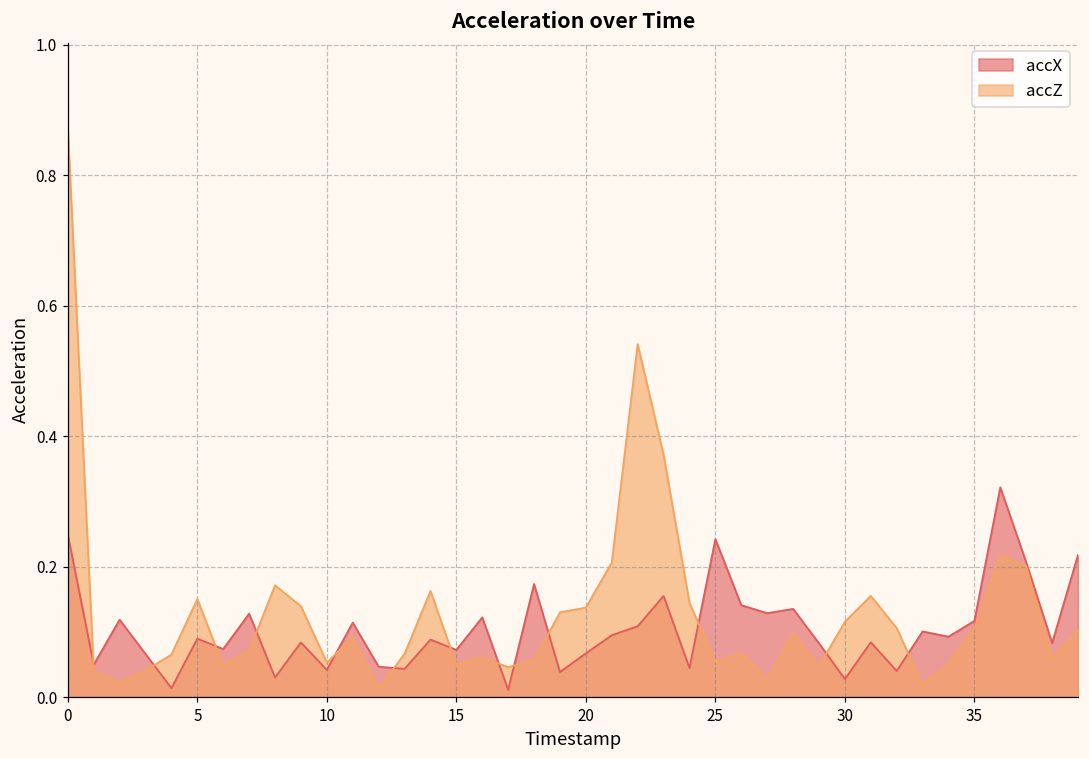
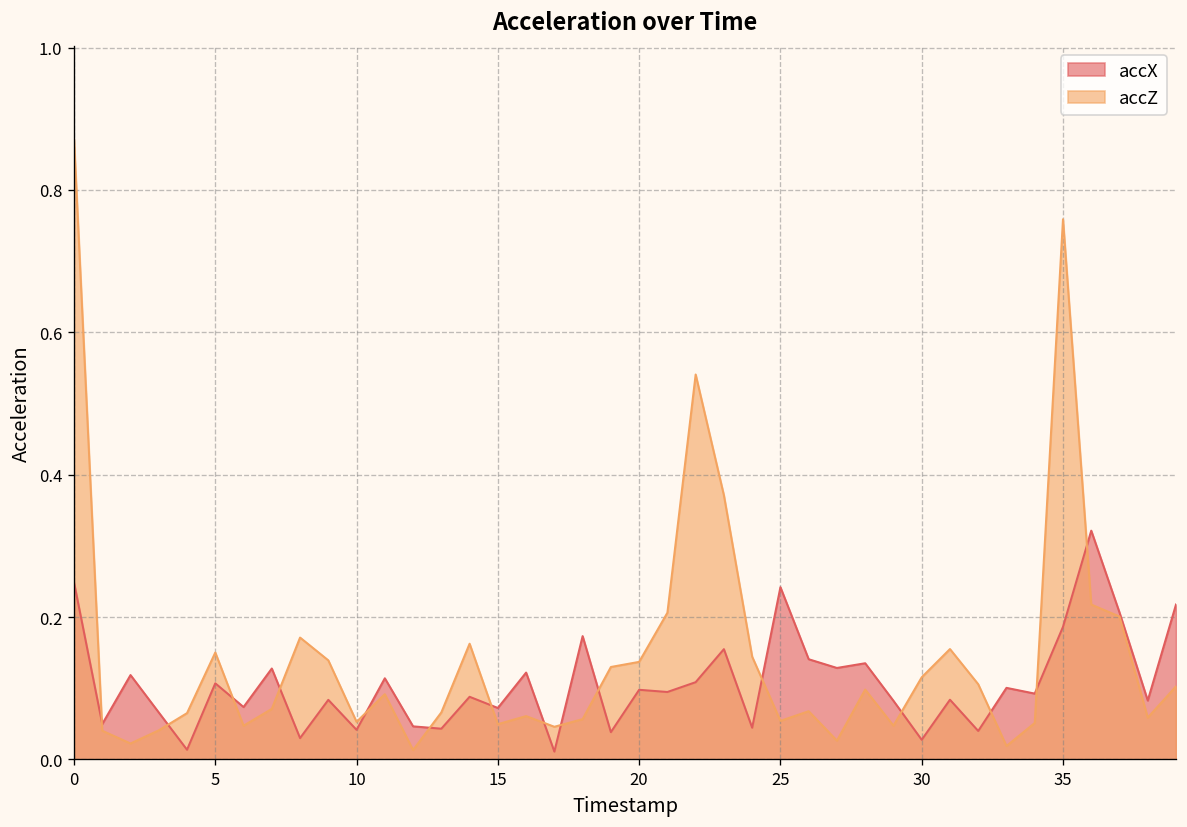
accX, 5: 0.09 -> 0.11
accX, 20: 0.07 -> 0.10
accX, 35: 0.12 -> 0.19
accZ, 35: 0.10 -> 0.76
